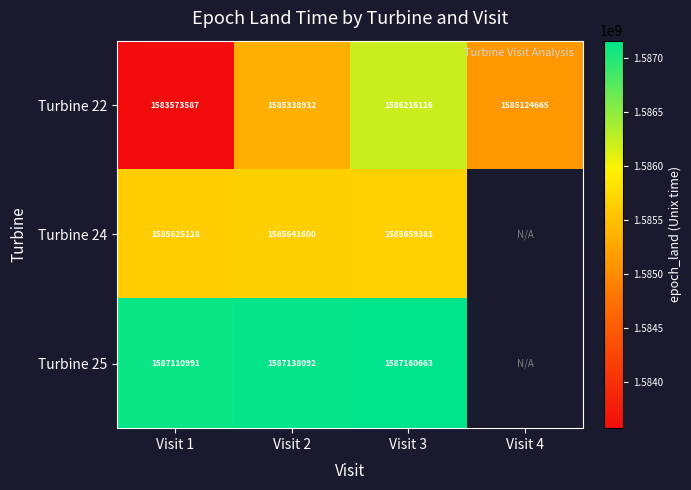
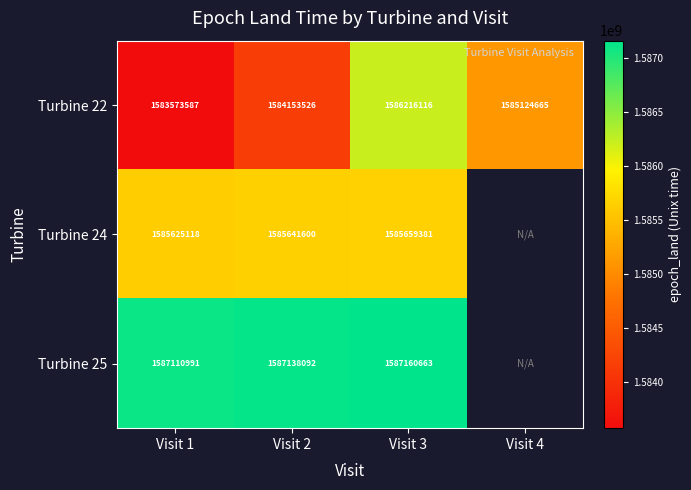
Turbine 22, Visit 2: 1585338932 -> 1584153526
